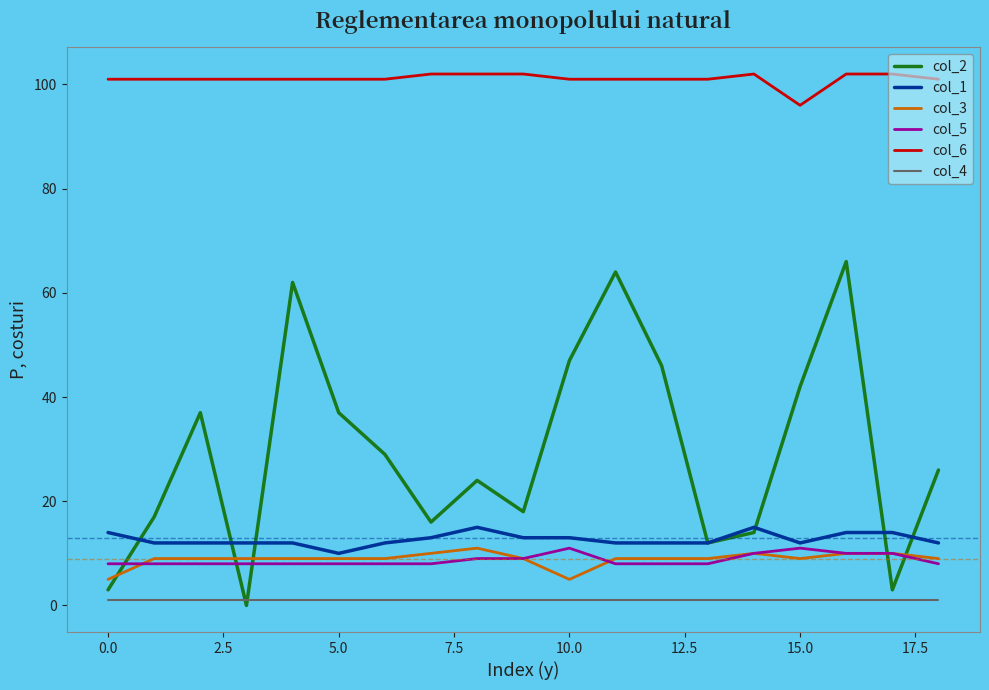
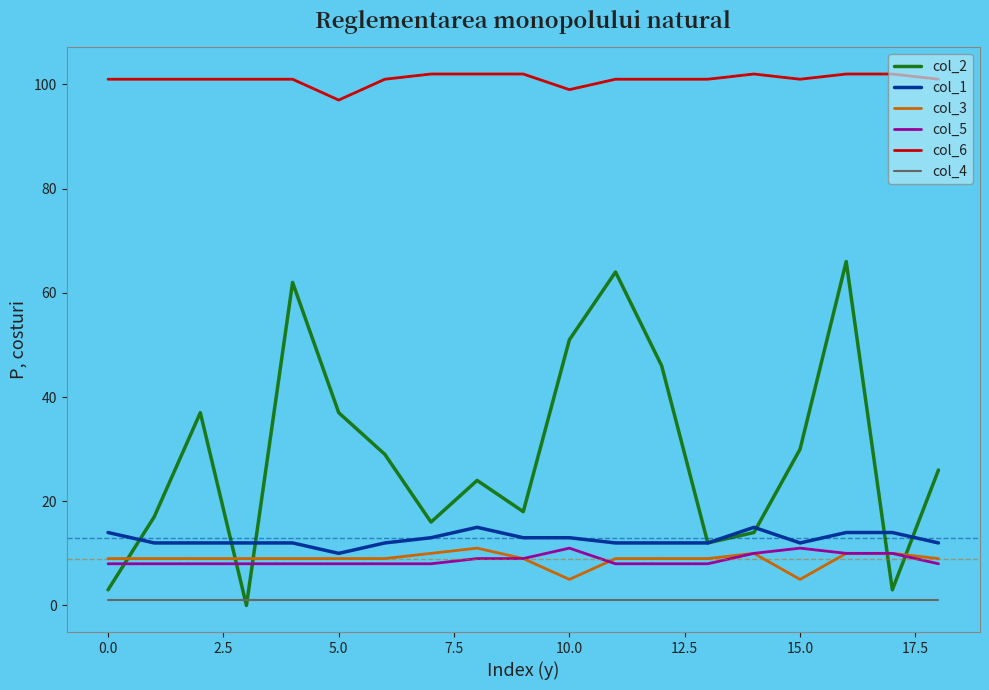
col_3, 0.0: 5 -> 9
col_6, 5.0: 101 -> 97
col_2, 10.0: 47 -> 51
col_6, 10.0: 101 -> 99
col_2, 15.0: 42 -> 30
col_3, 15.0: 9 -> 5
col_6, 15.0: 96 -> 101
